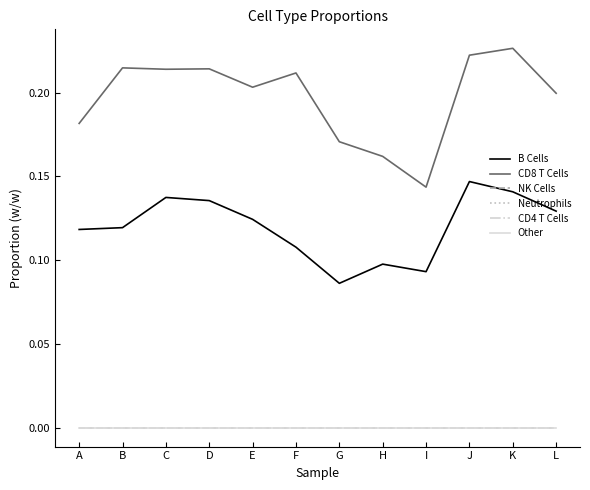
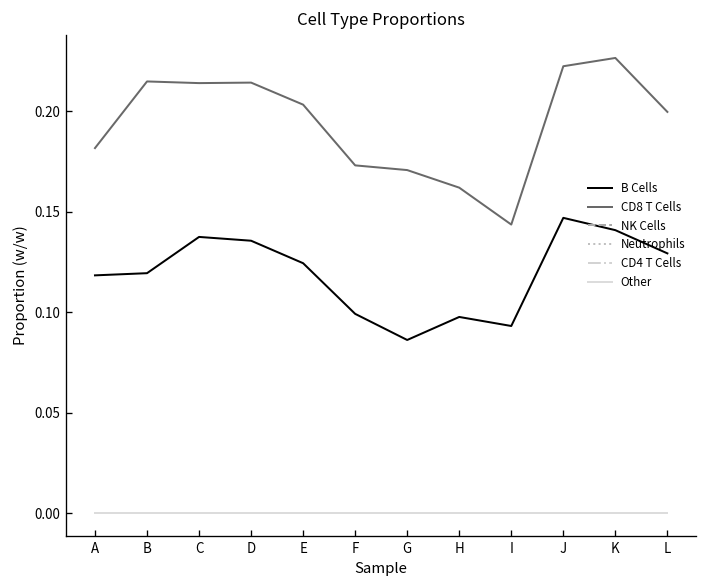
B Cells, F: 0.108 -> 0.099
CD8 T Cells, F: 0.212 -> 0.173
